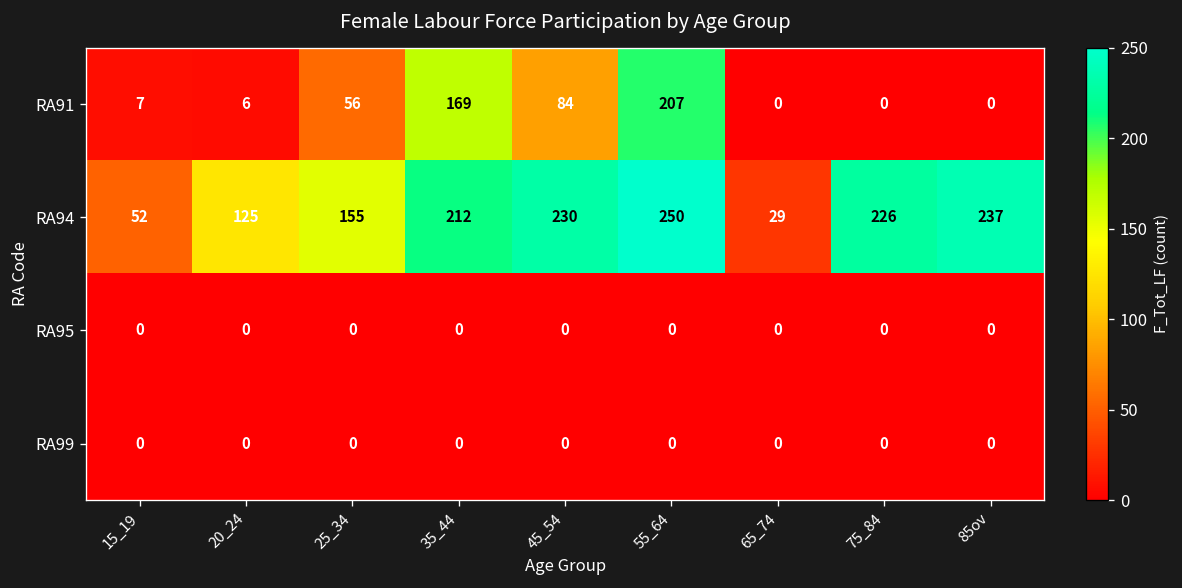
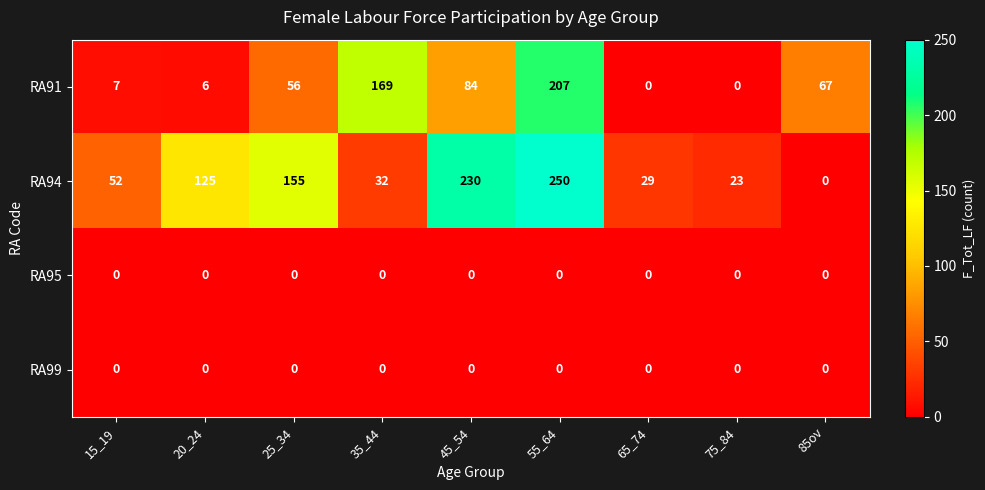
RA91, 85ov: 0 -> 67
RA94, 35_44: 212 -> 32
RA94, 75_84: 226 -> 23
RA94, 85ov: 237 -> 0
